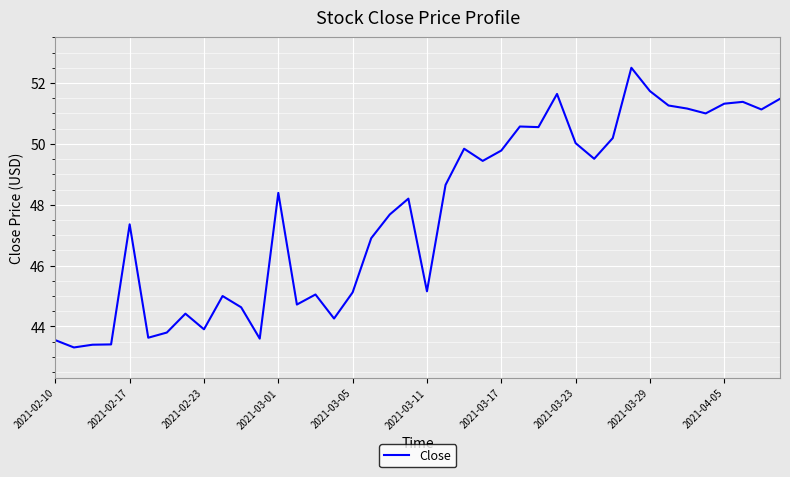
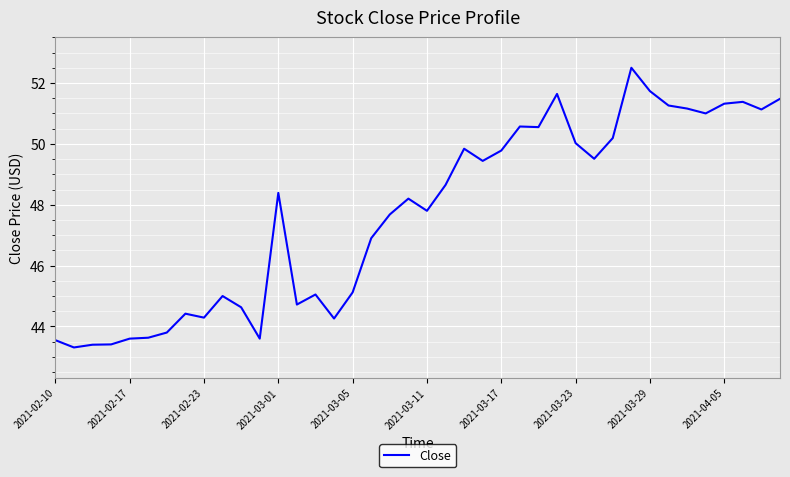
2021-02-17: 47.4 -> 43.6
2021-02-23: 43.9 -> 44.3
2021-03-11: 45.2 -> 47.8
